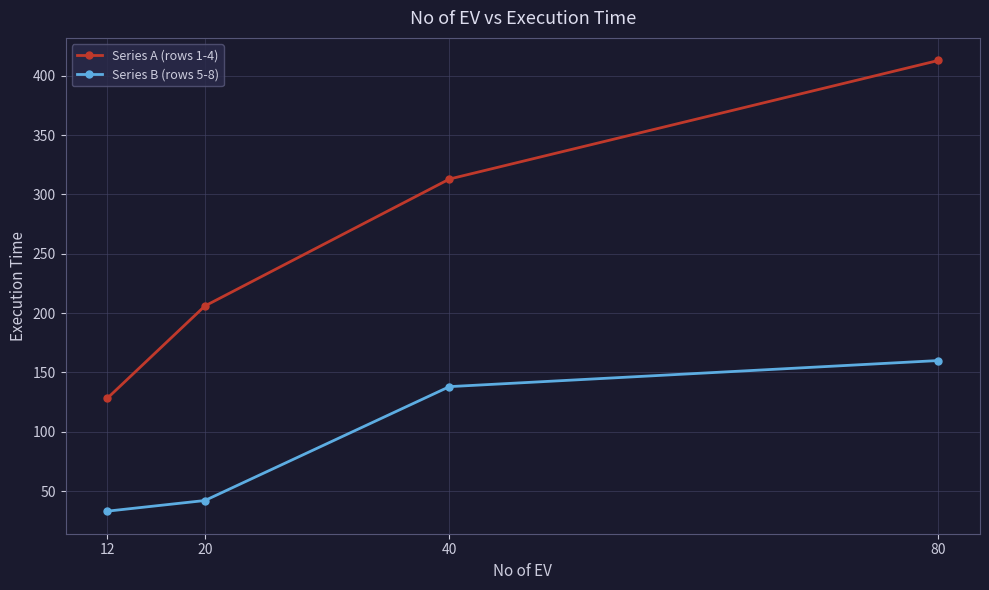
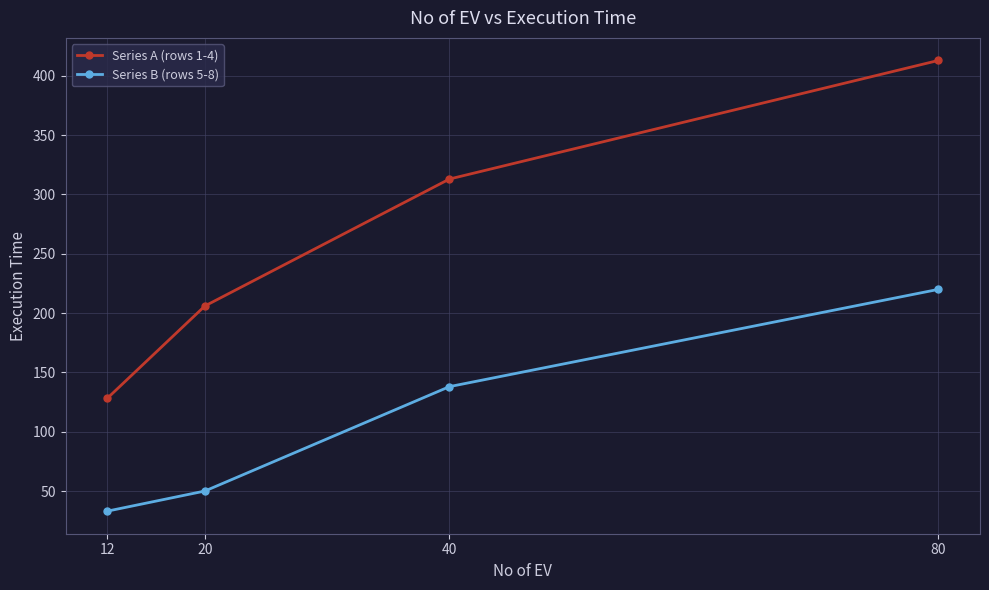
Series B (rows 5-8), 20: 42 -> 50
Series B (rows 5-8), 80: 160 -> 220
